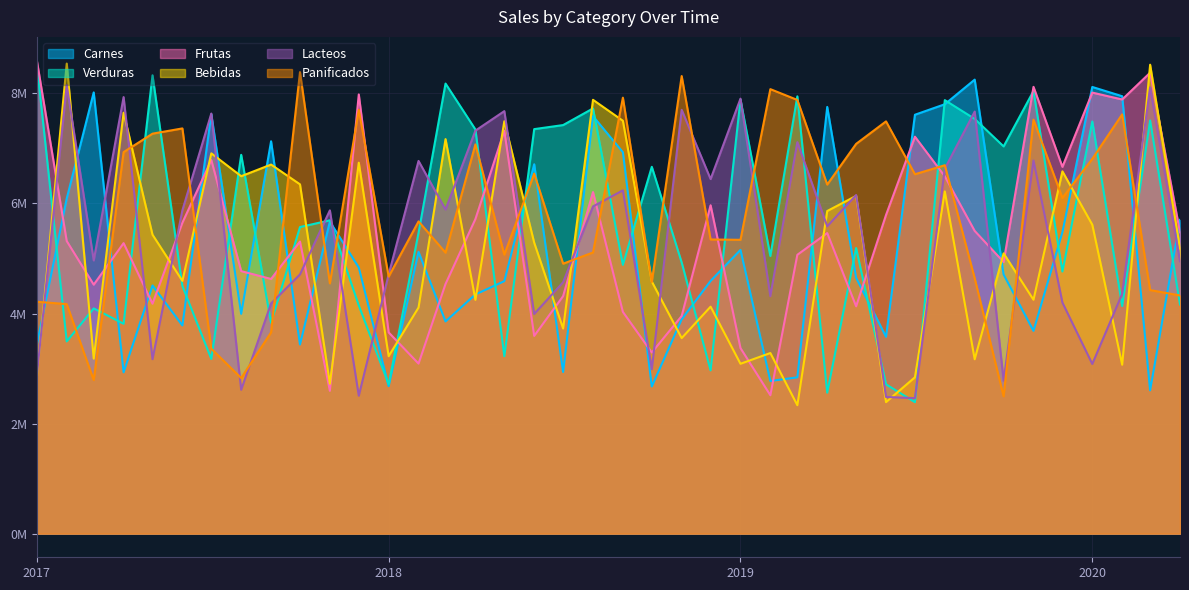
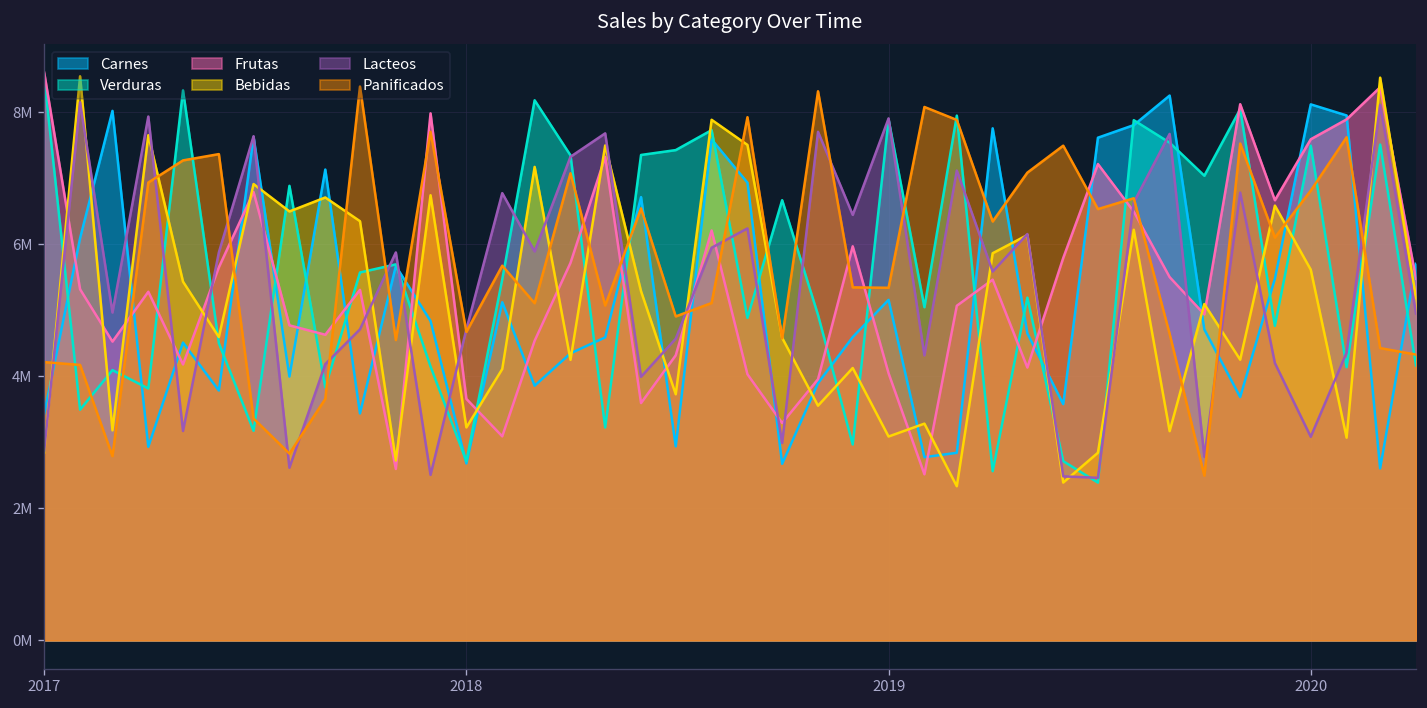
Frutas, 2019: 3400000 -> 4000000
Frutas, 2020: 8000000 -> 7600000
